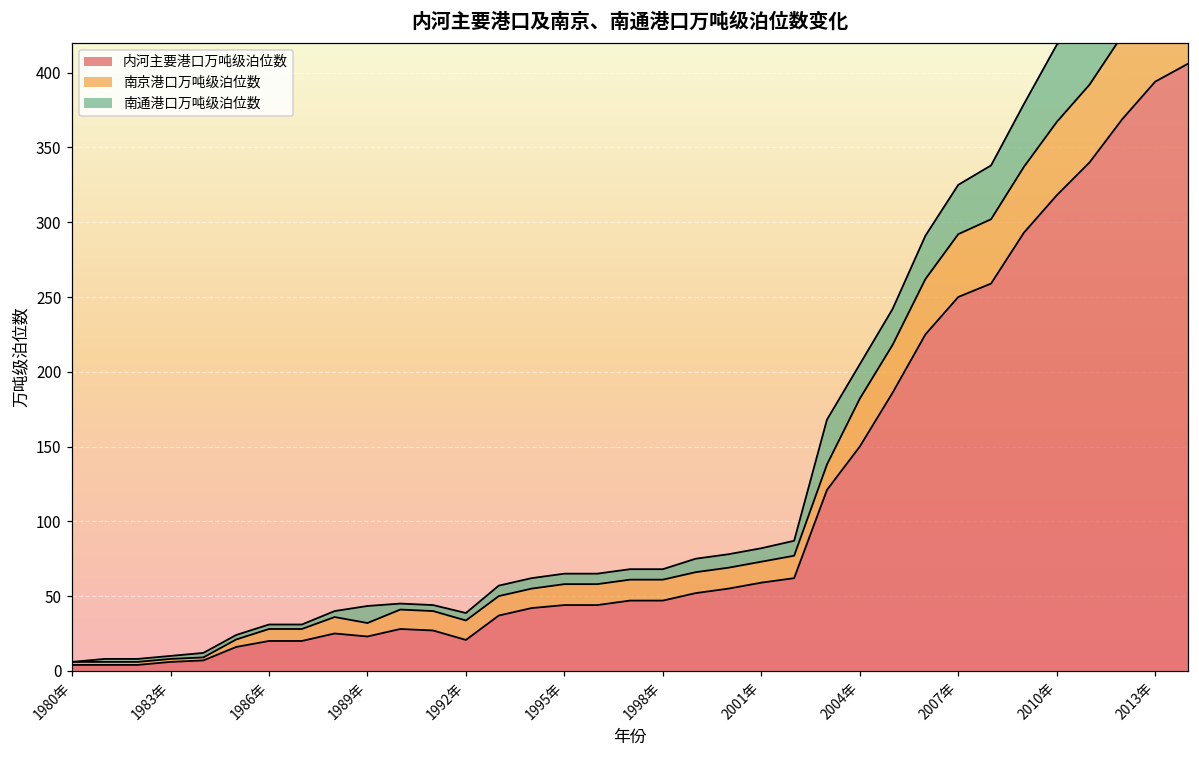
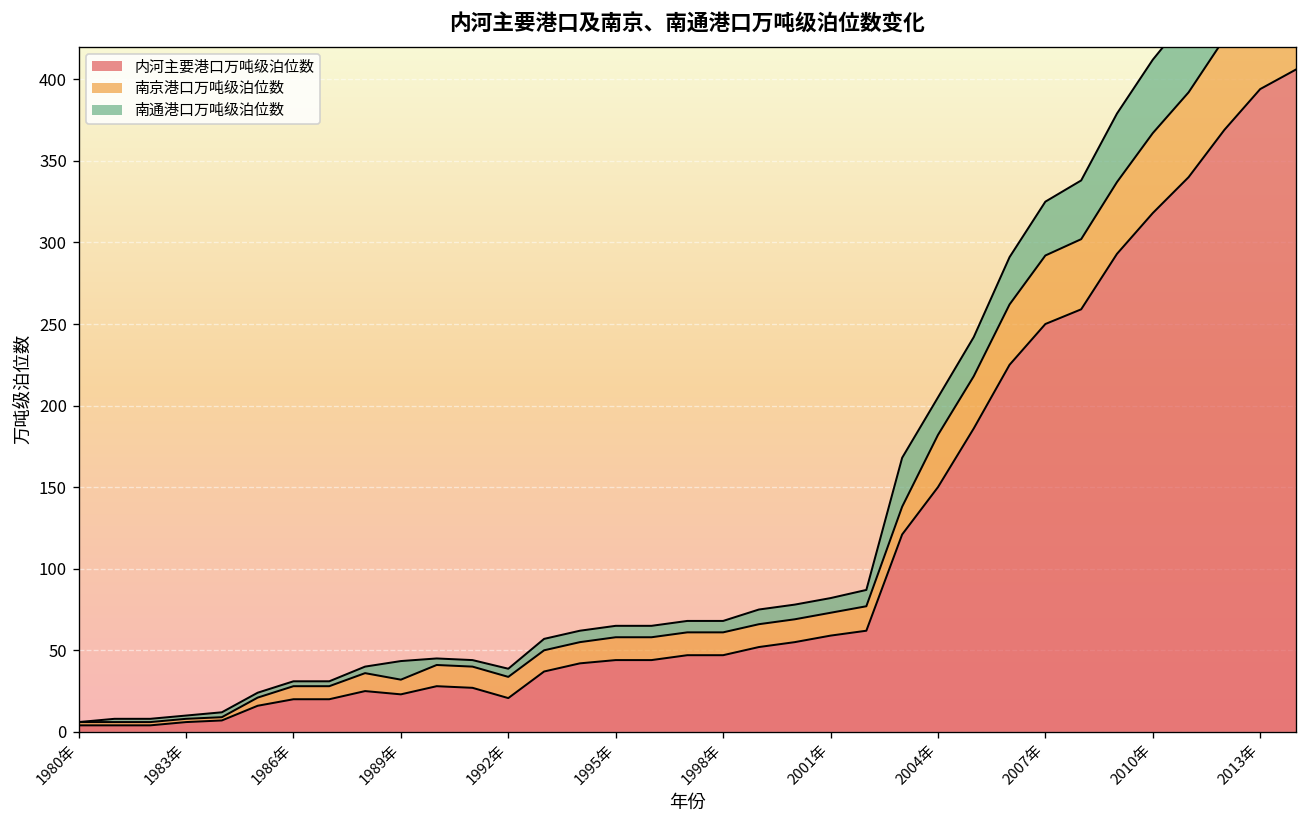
南通港口万吨级泊位数, 2010年: 52 -> 45
